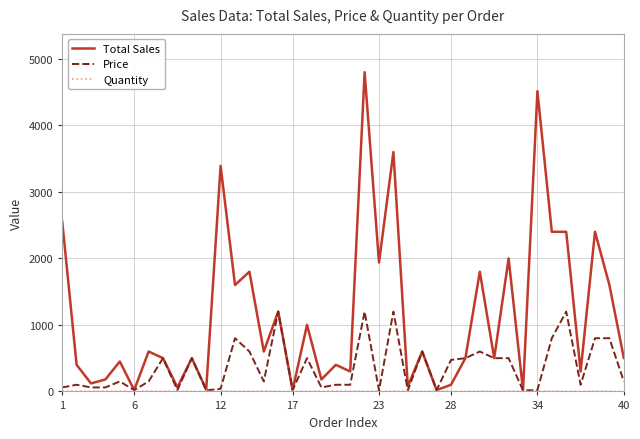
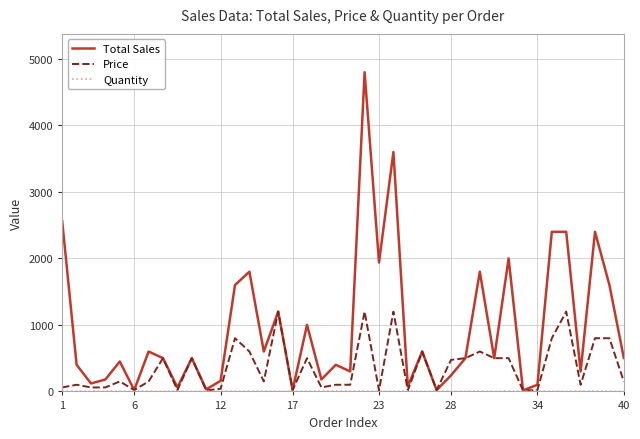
Total Sales, 12: 3400 -> 200
Total Sales, 28: 100 -> 200
Total Sales, 34: 4500 -> 100
